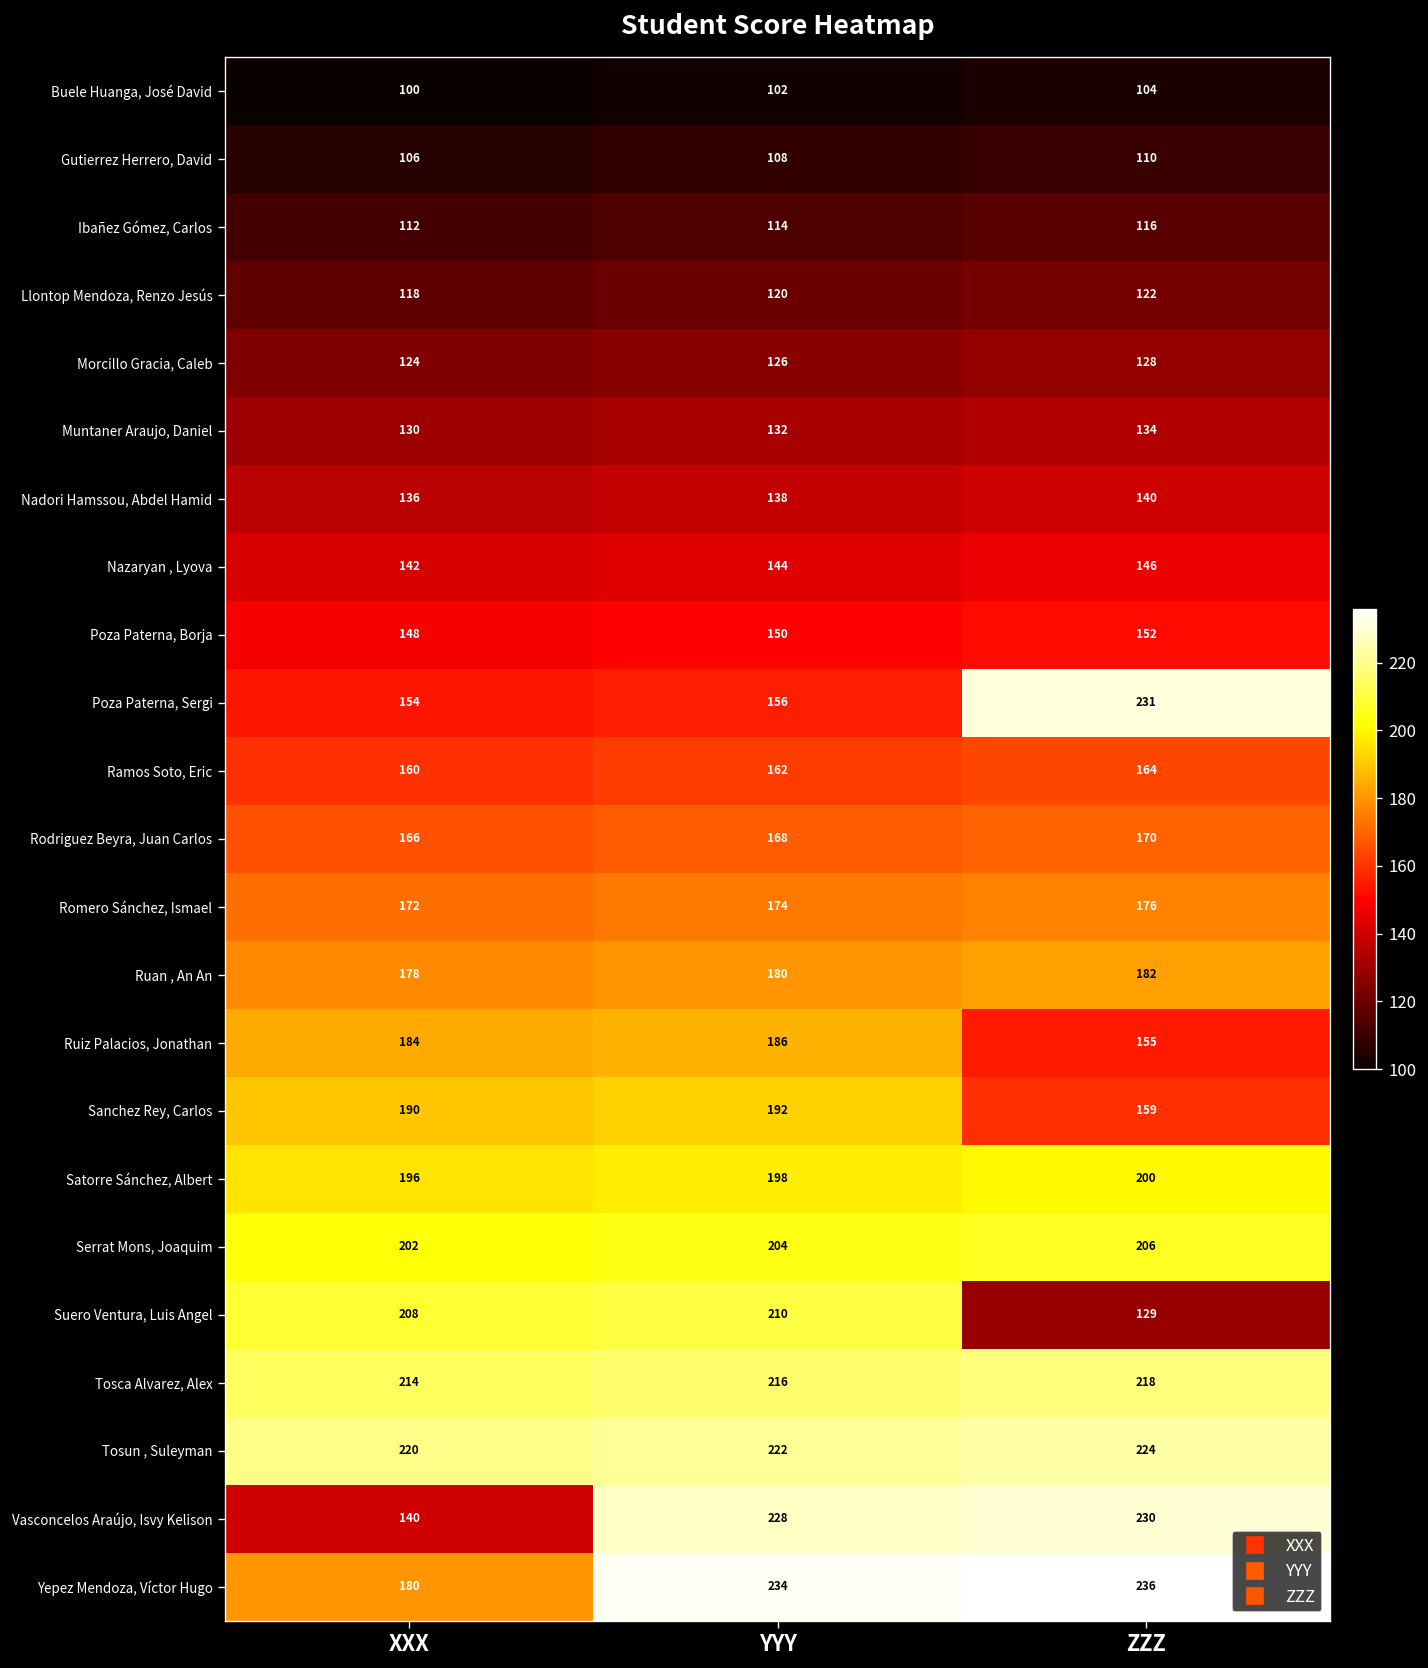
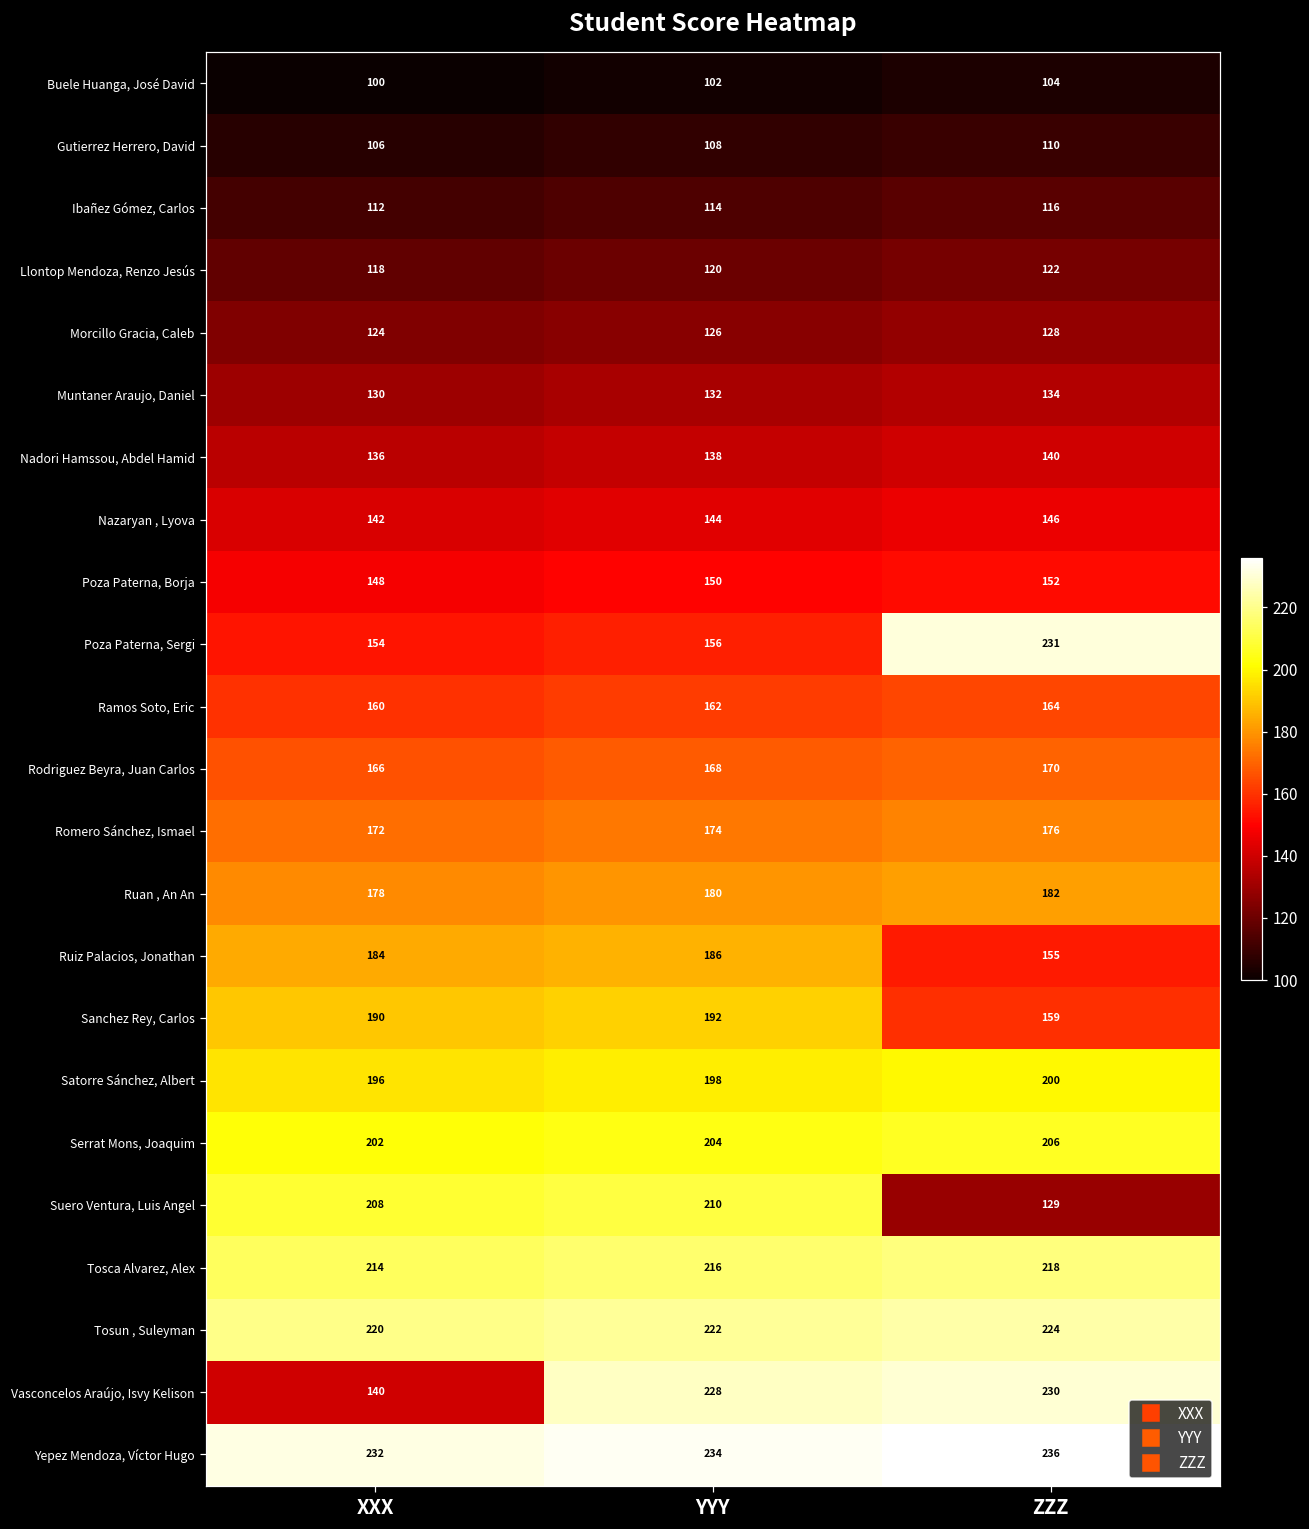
Yepez Mendoza, Víctor Hugo, XXX: 180 -> 232
